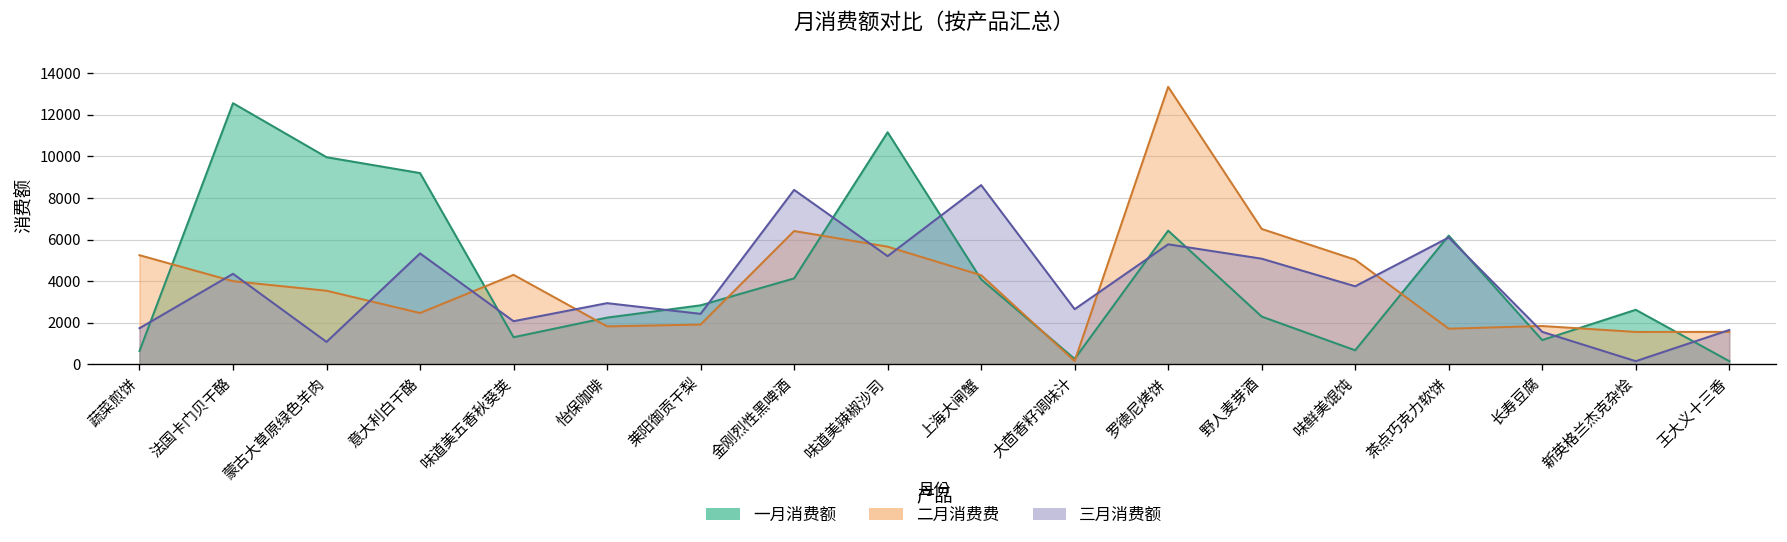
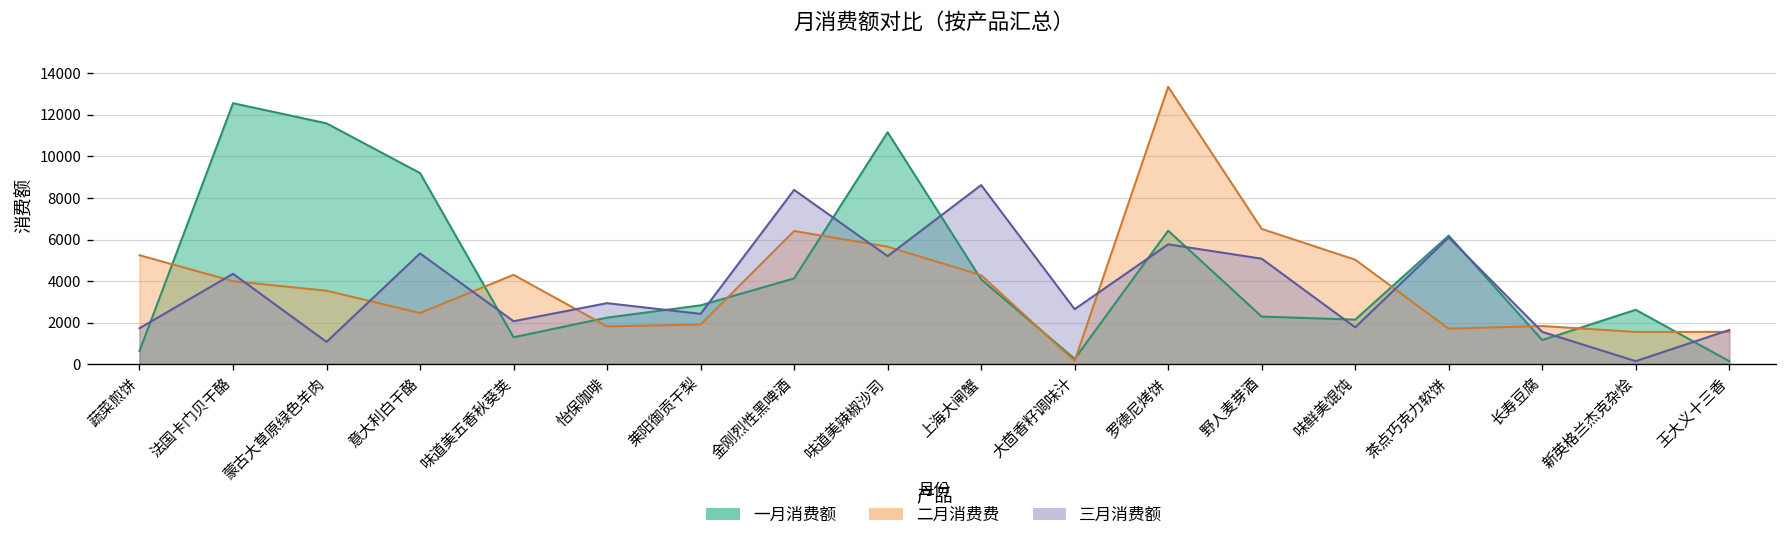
一月消费额, 蒙古大草原绿色羊肉: 10000 -> 11600
一月消费额, 味鲜美馄饨: 700 -> 2100
三月消费额, 味鲜美馄饨: 3800 -> 1800
